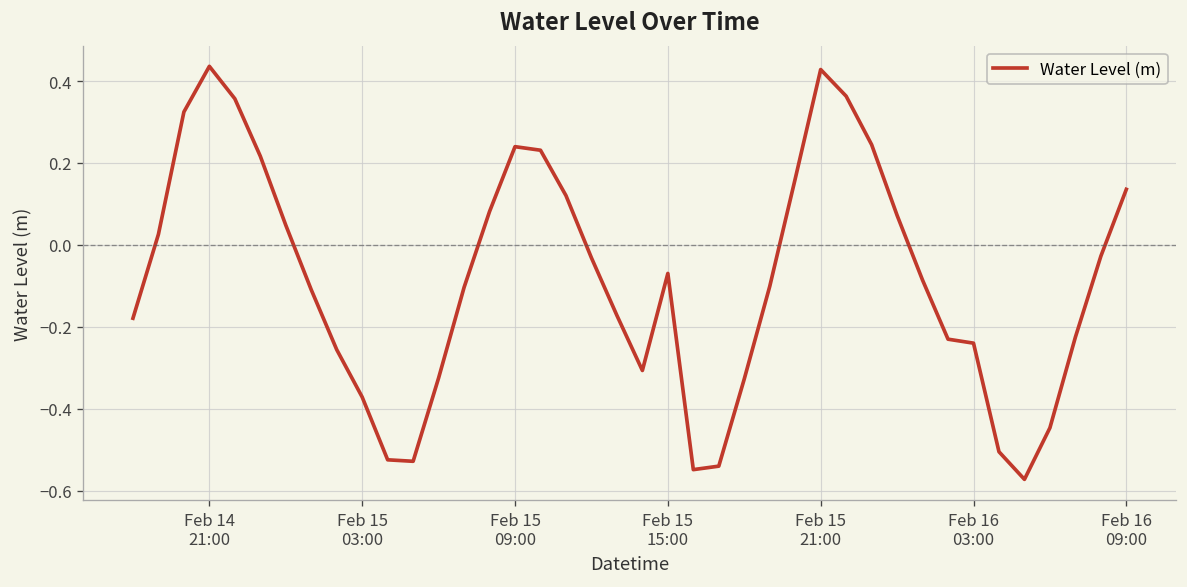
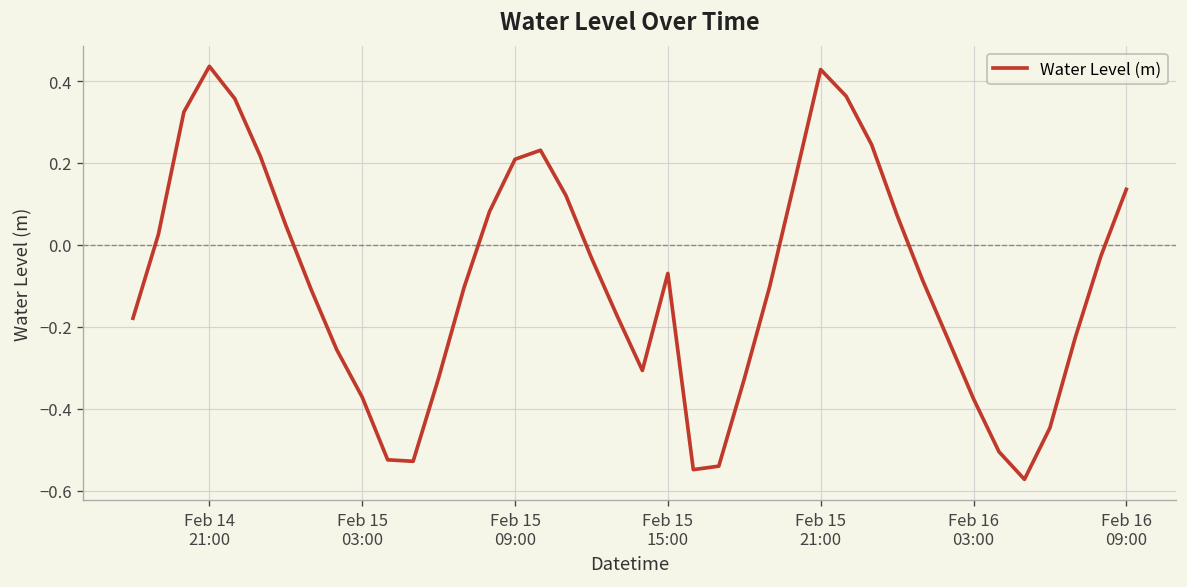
Feb 15 09:00: 0.24 -> 0.21
Feb 16 03:00: -0.24 -> -0.38
